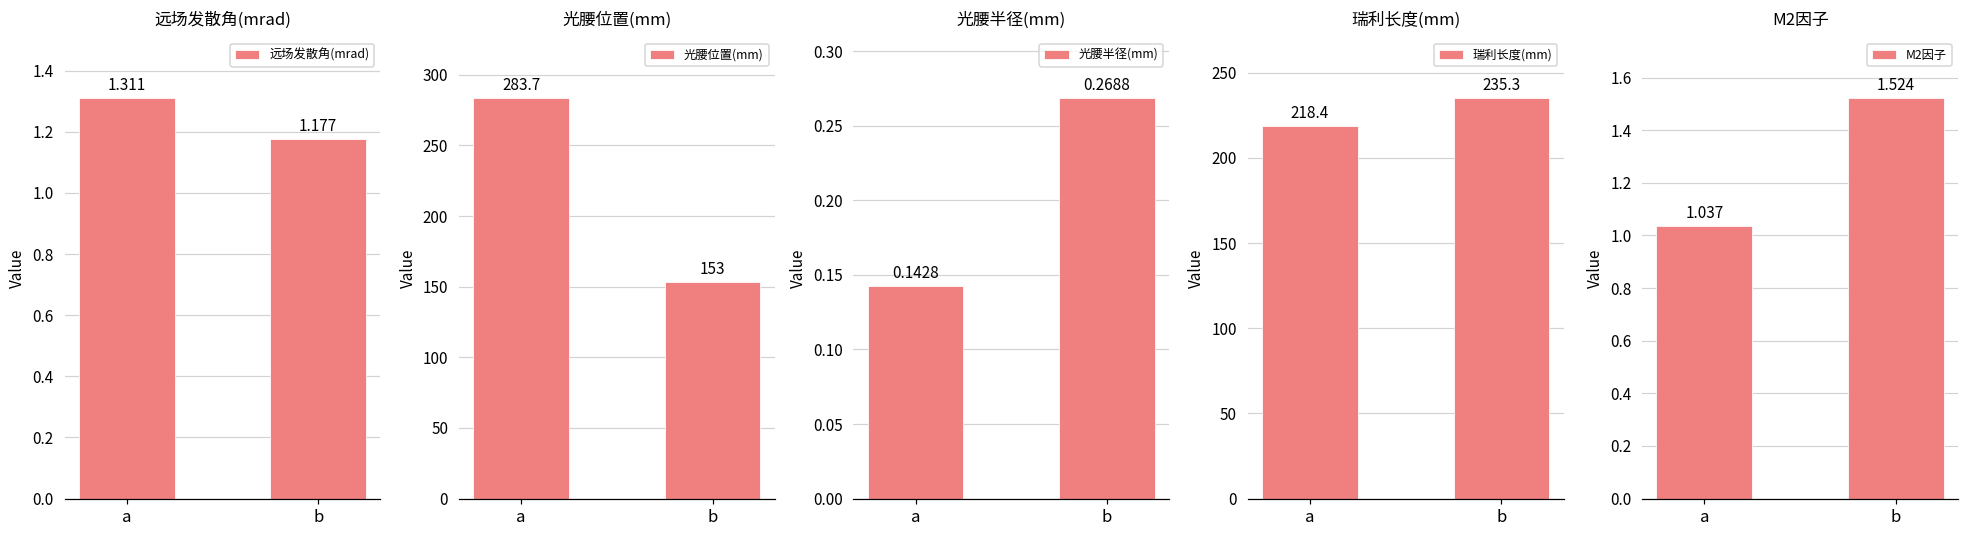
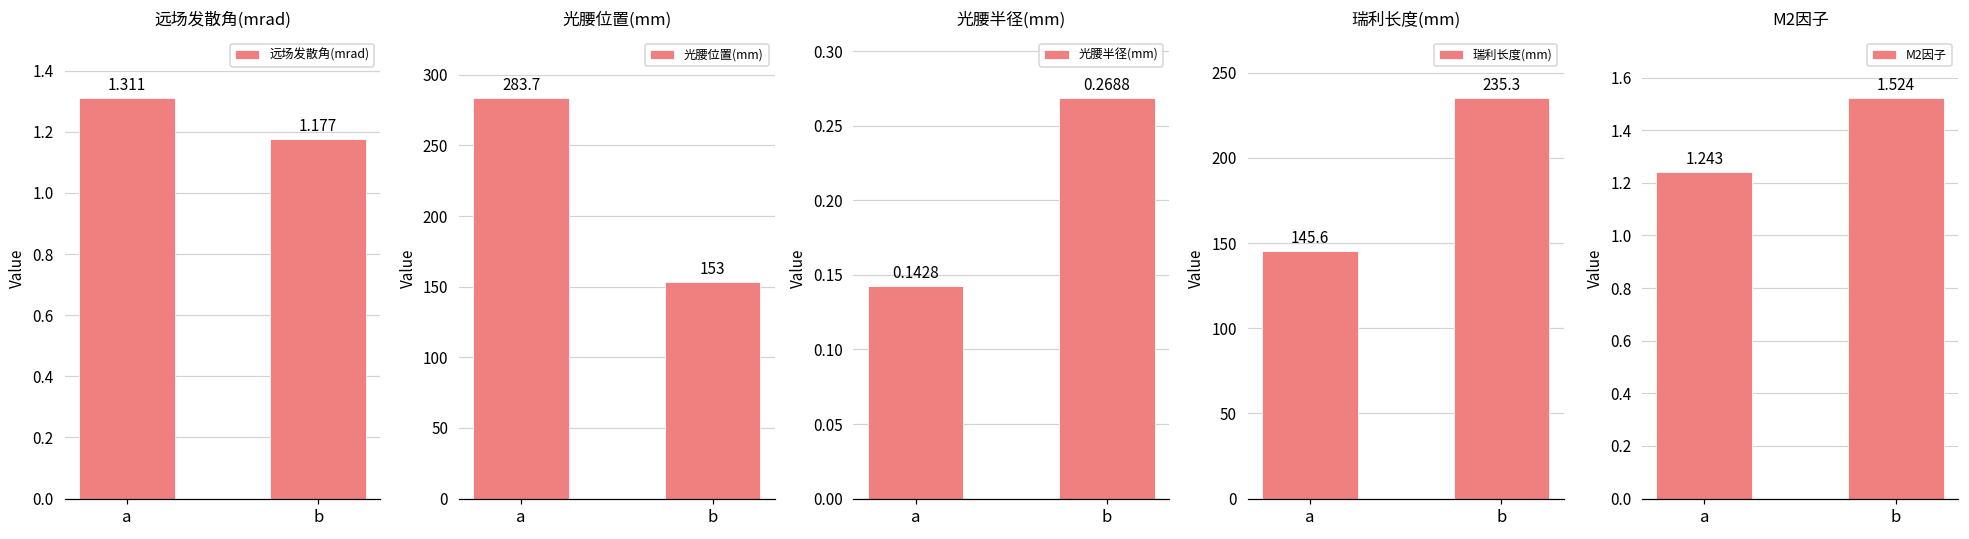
瑞利长度(mm), a: 218.4 -> 145.6
M2因子, a: 1.037 -> 1.243
